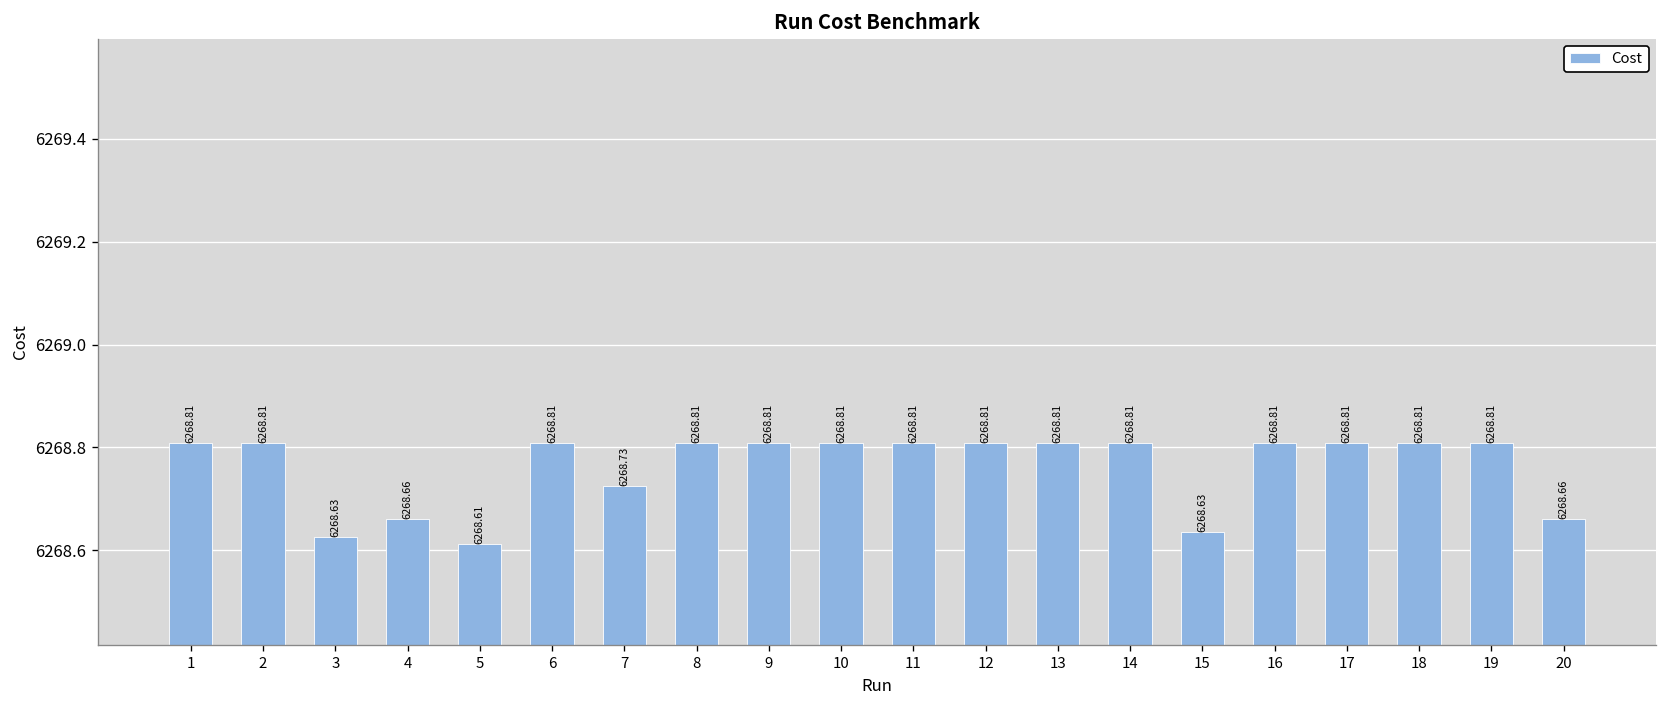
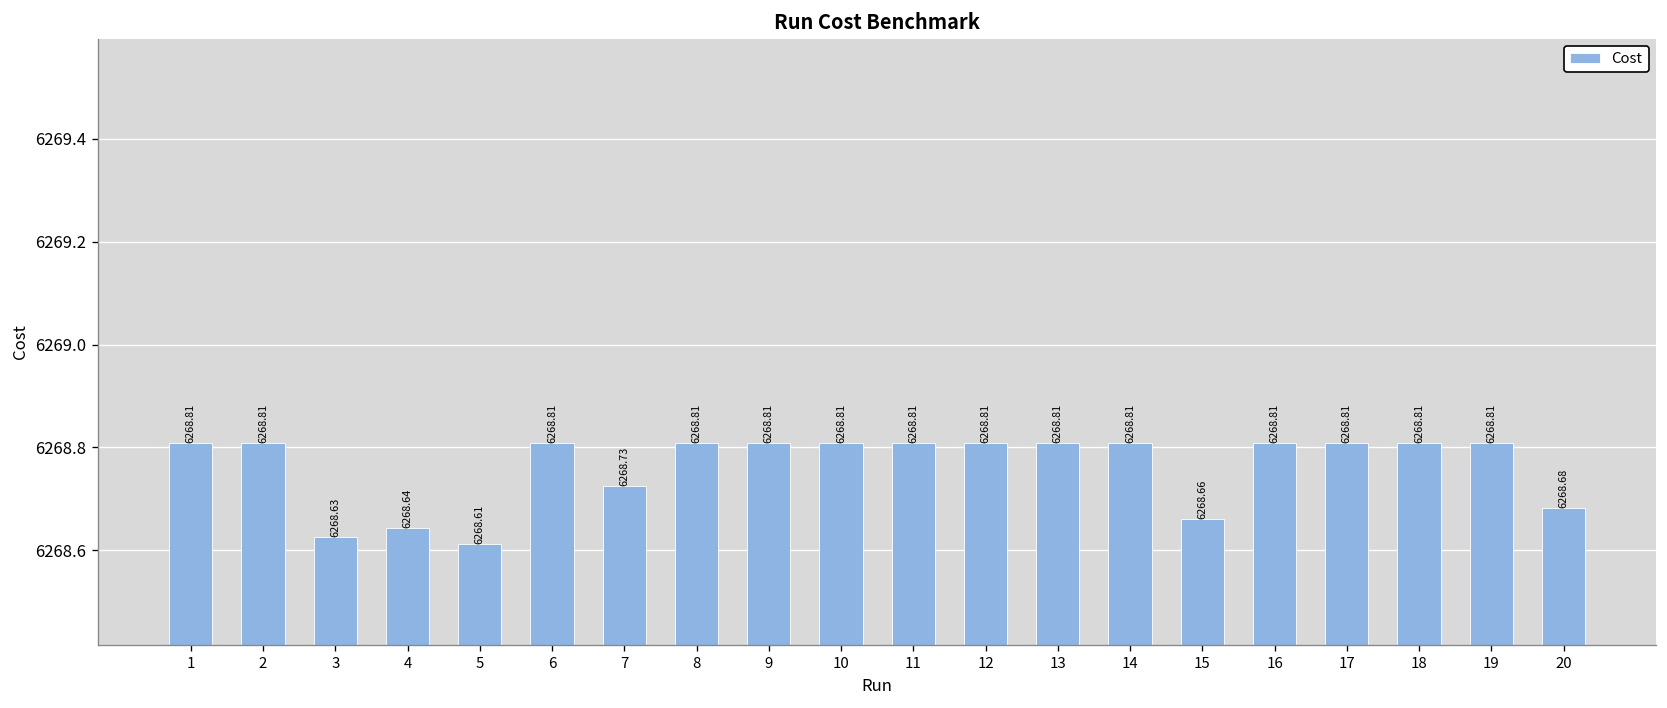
4: 6268.66 -> 6268.64
15: 6268.63 -> 6268.66
20: 6268.66 -> 6268.68
